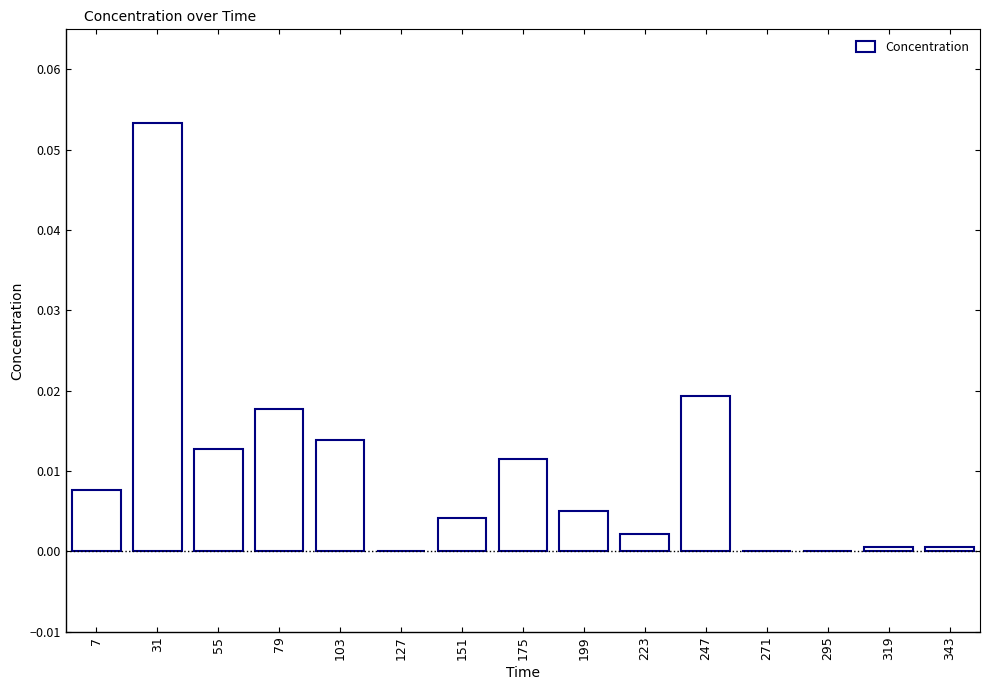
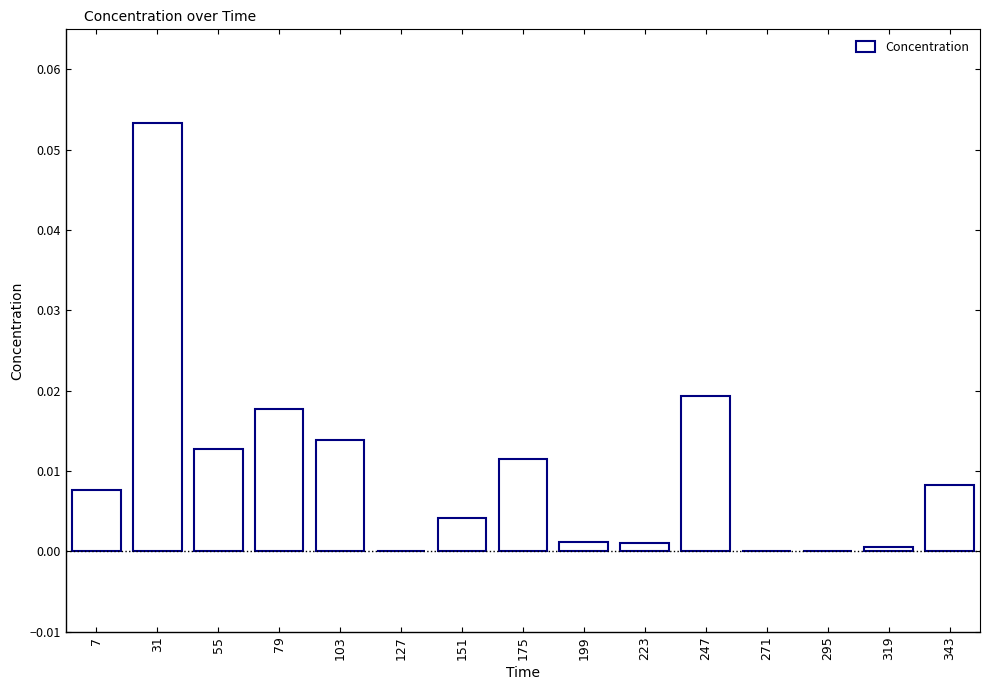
199: 0.005 -> 0.001
223: 0.002 -> 0.001
343: 0.001 -> 0.008
